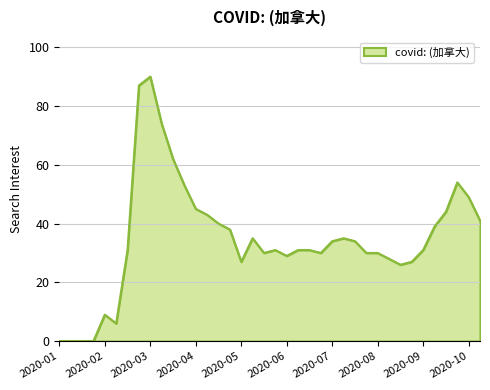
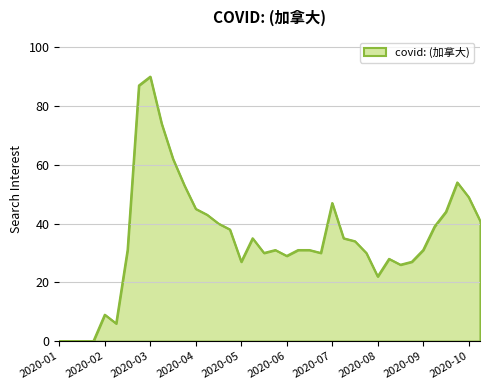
2020-07: 34 -> 47
2020-08: 30 -> 22
